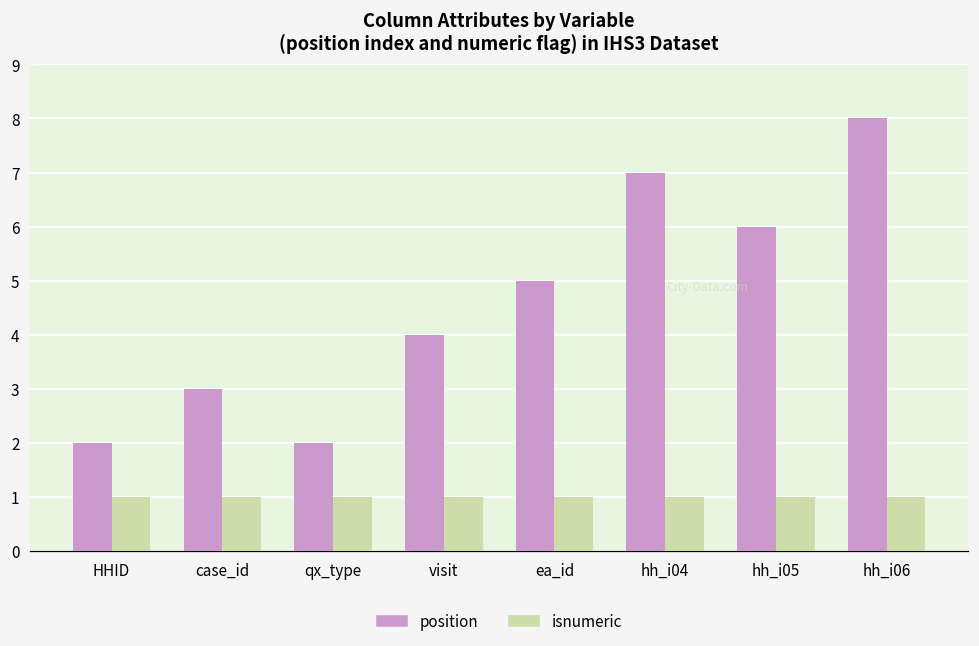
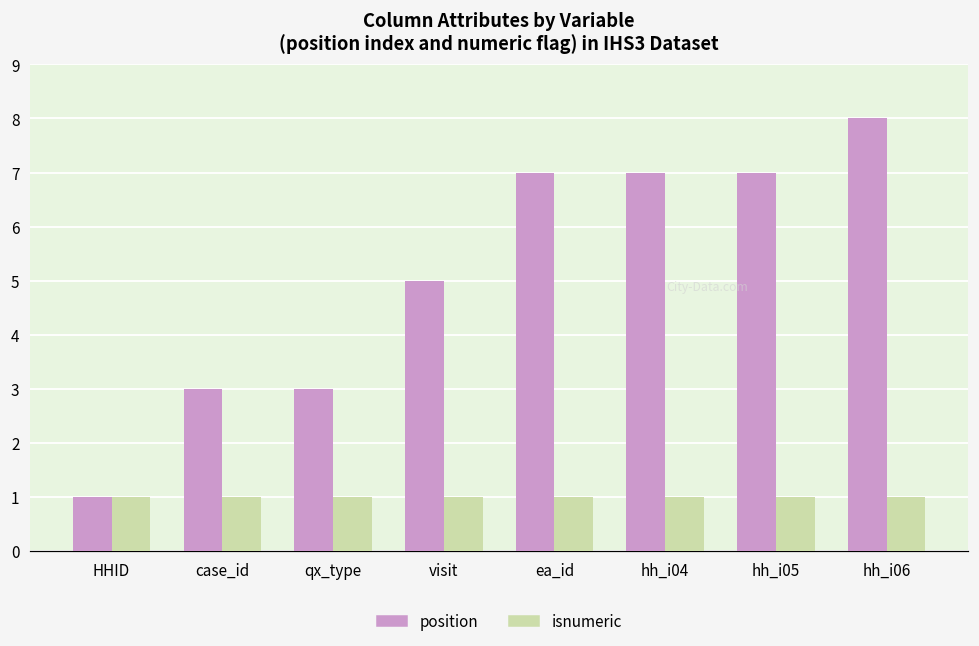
position, HHID: 2 -> 1
position, qx_type: 2 -> 3
position, visit: 4 -> 5
position, ea_id: 5 -> 7
position, hh_i05: 6 -> 7
